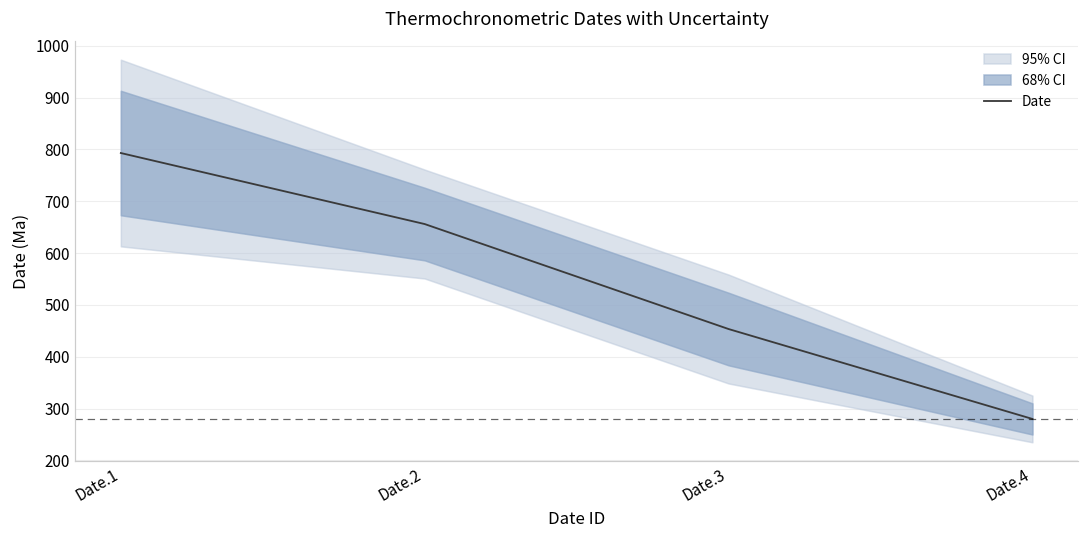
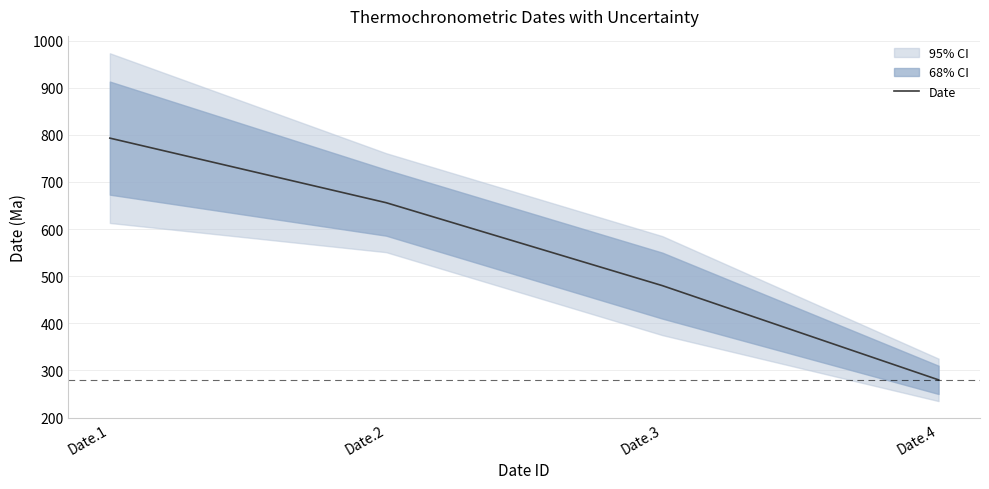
Date, Date.3: 450 -> 480
